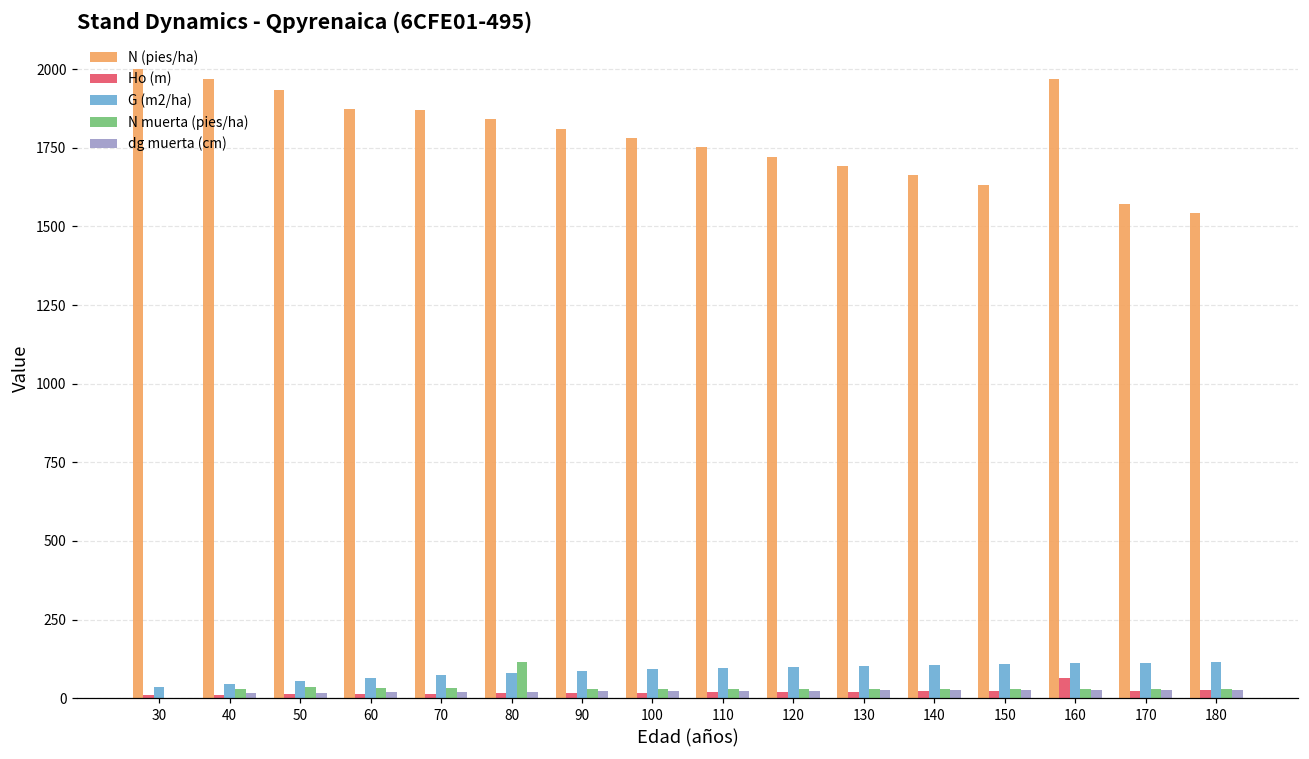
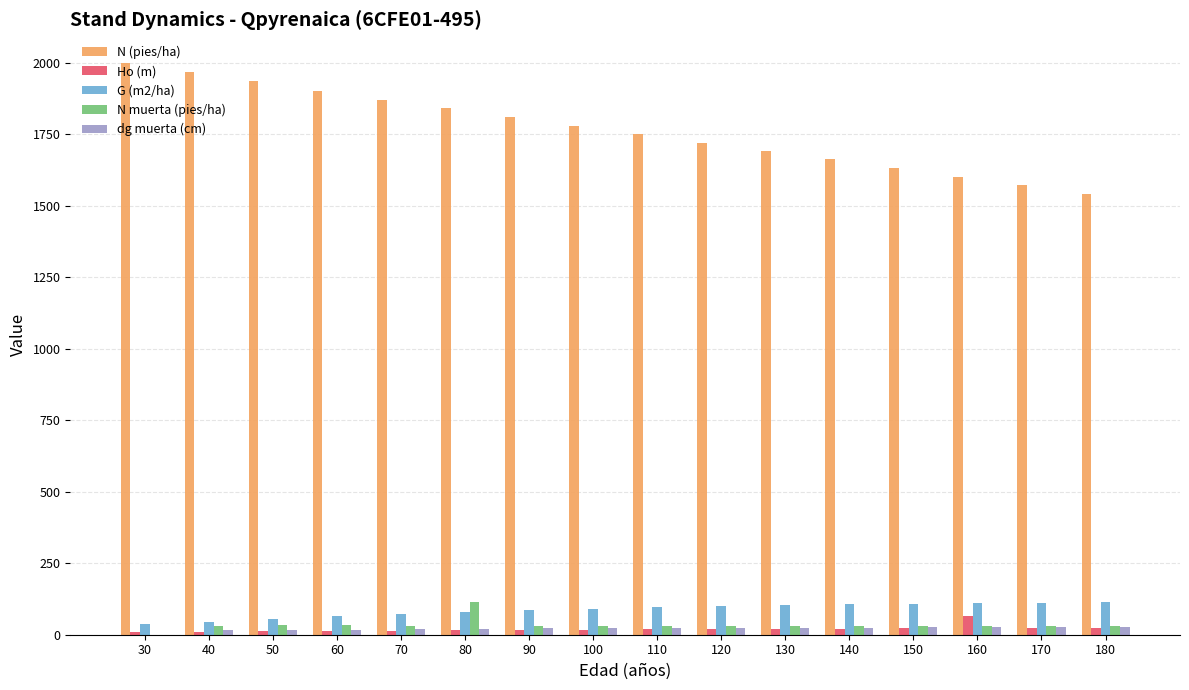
N (pies/ha), 60: 1870 -> 1900
N (pies/ha), 160: 1970 -> 1600
